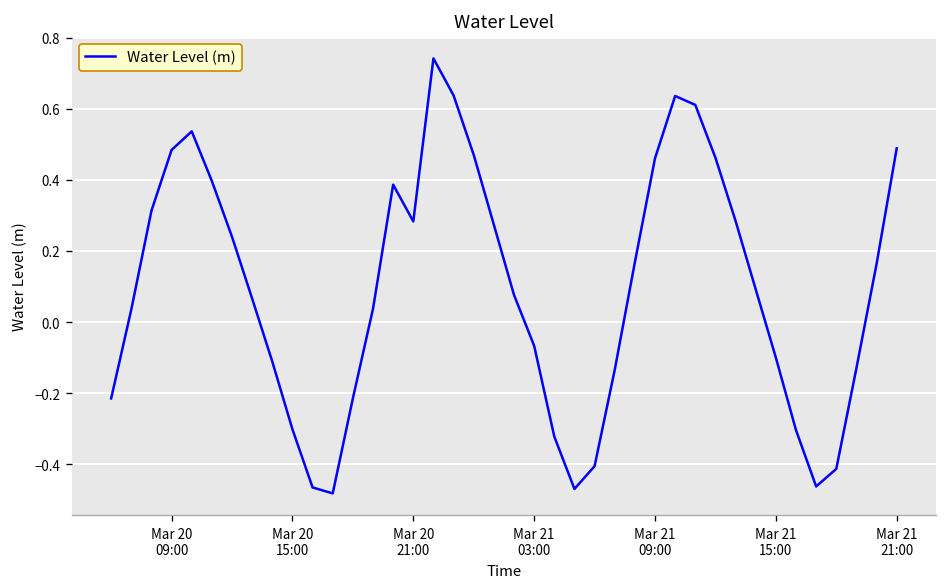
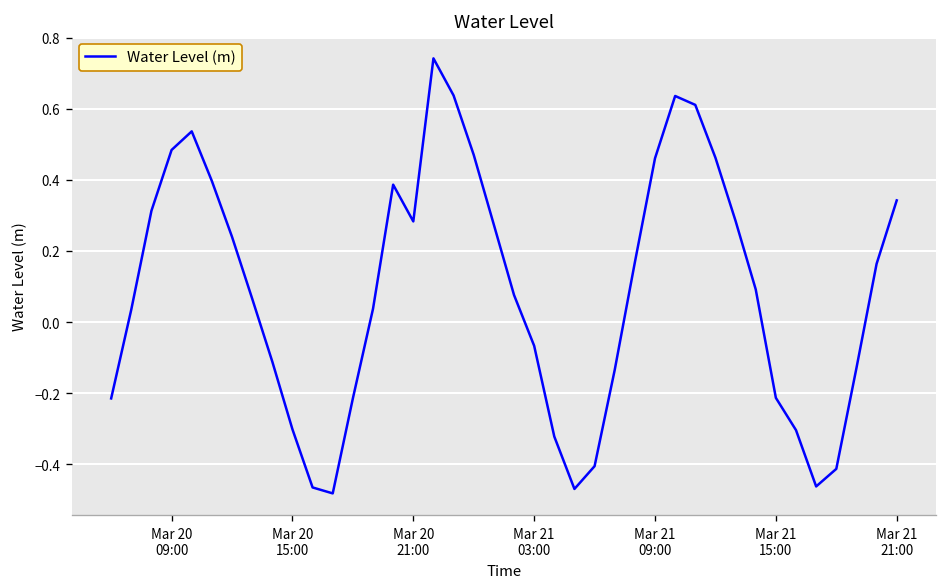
Mar 21 15:00: -0.10 -> -0.21
Mar 21 21:00: 0.49 -> 0.34
